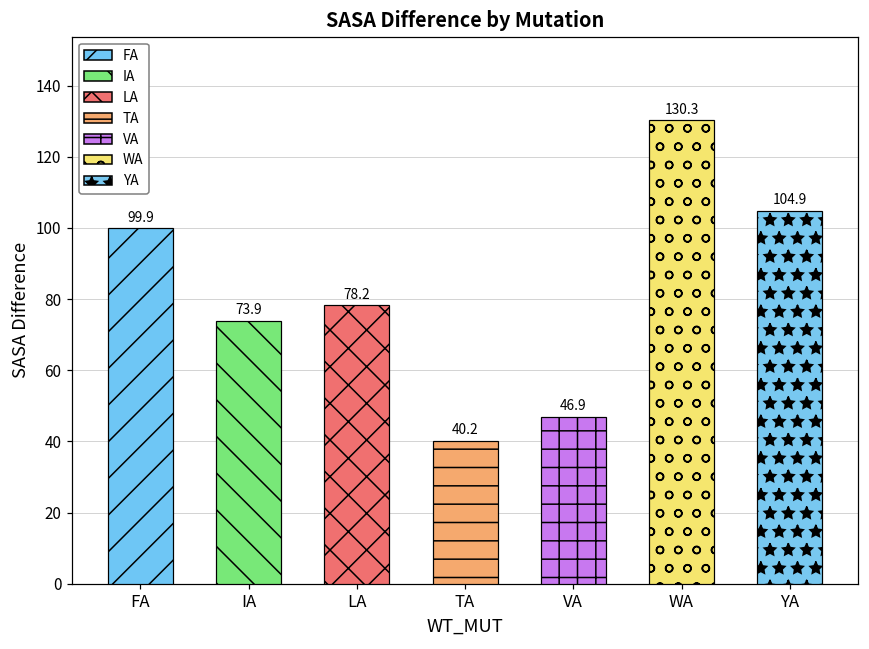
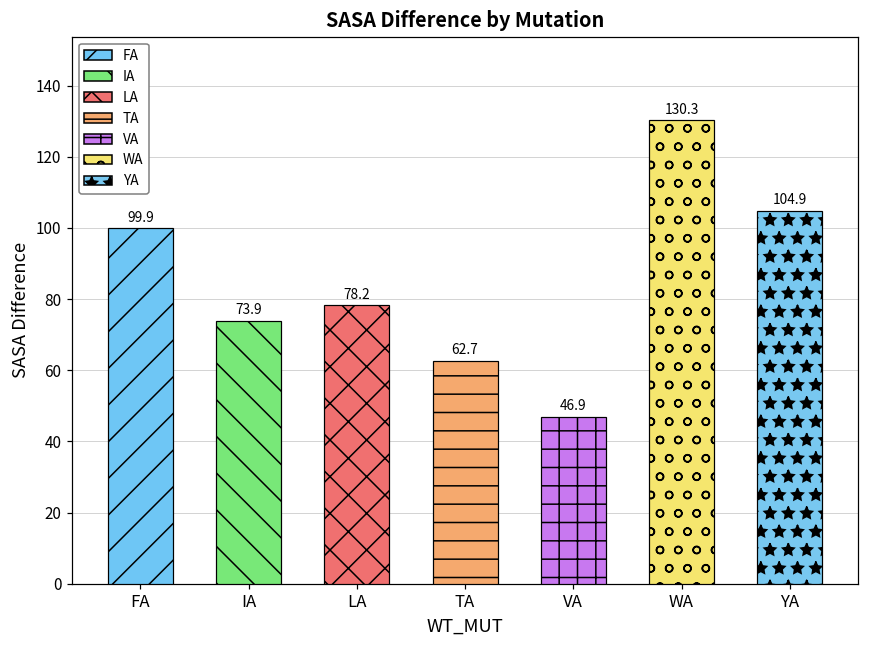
TA: 40.2 -> 62.7
